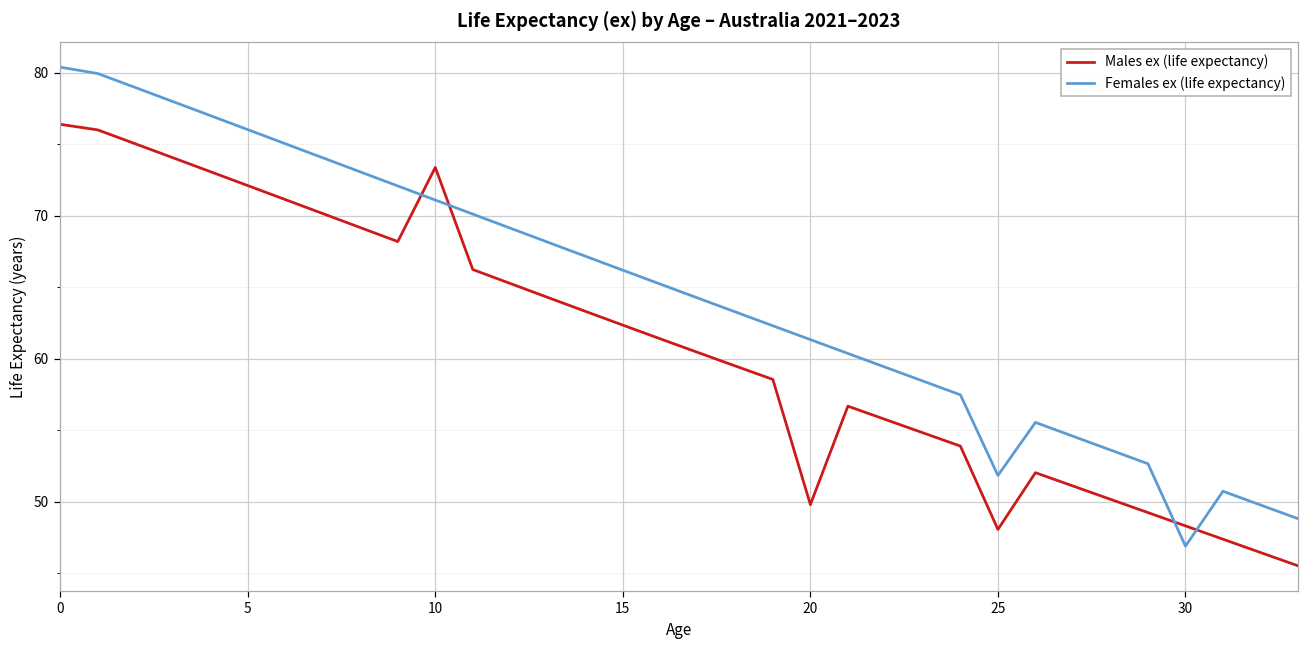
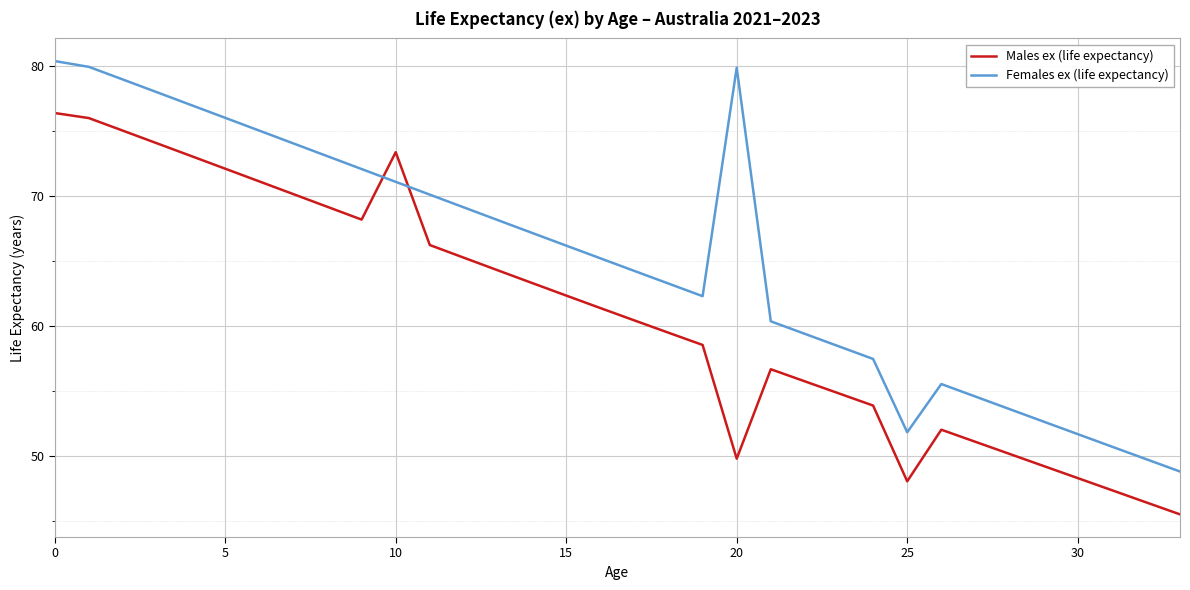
Females ex (life expectancy), 20: 61.3 -> 79.9
Females ex (life expectancy), 30: 46.9 -> 51.7
